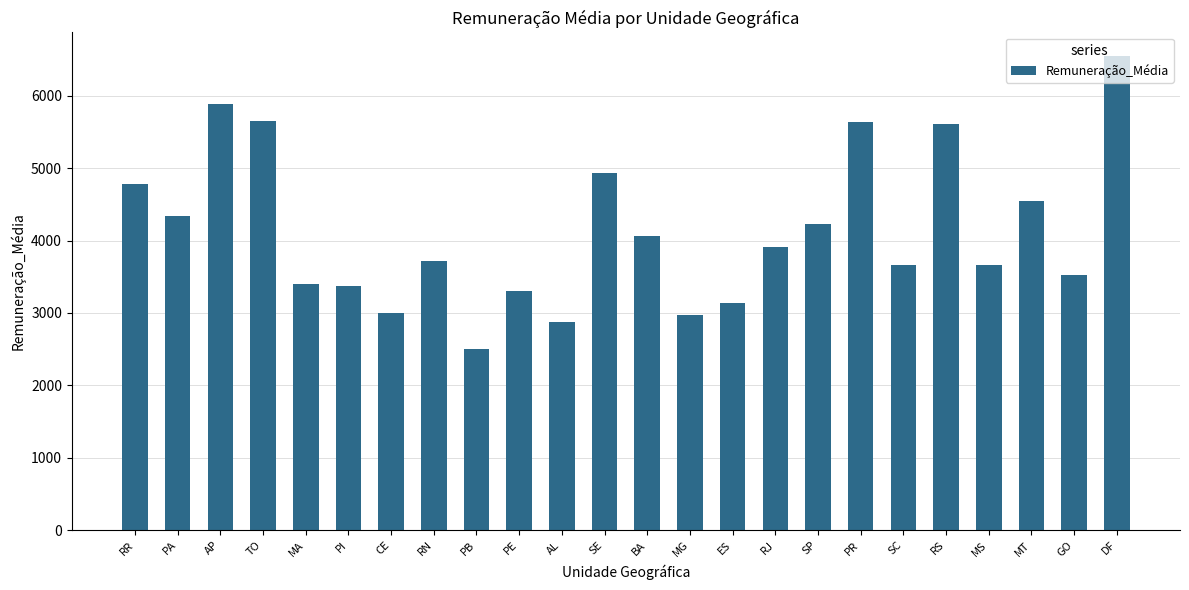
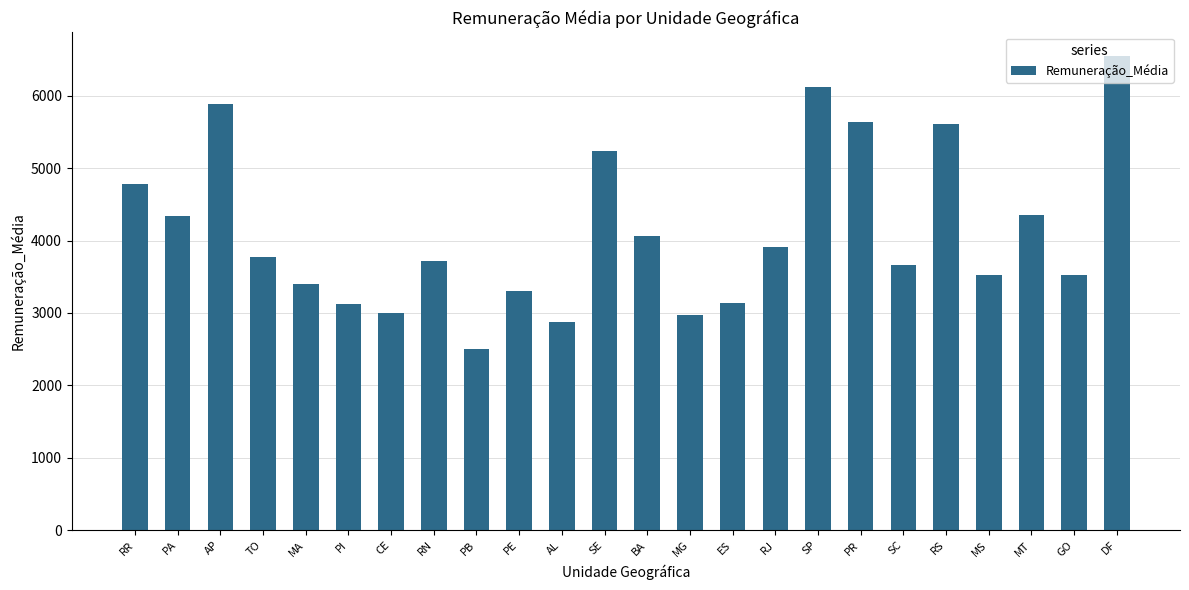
TO: 5600 -> 3800
PI: 3400 -> 3100
SE: 4900 -> 5200
SP: 4200 -> 6100
MS: 3700 -> 3500
MT: 4500 -> 4300
